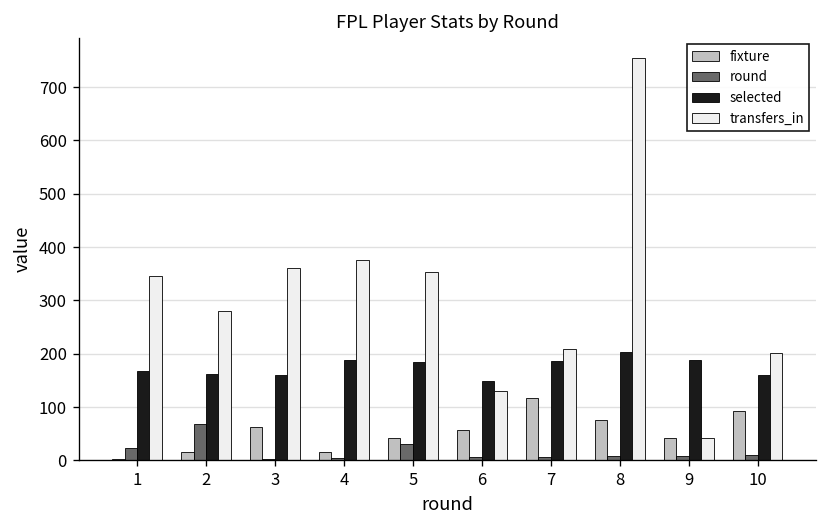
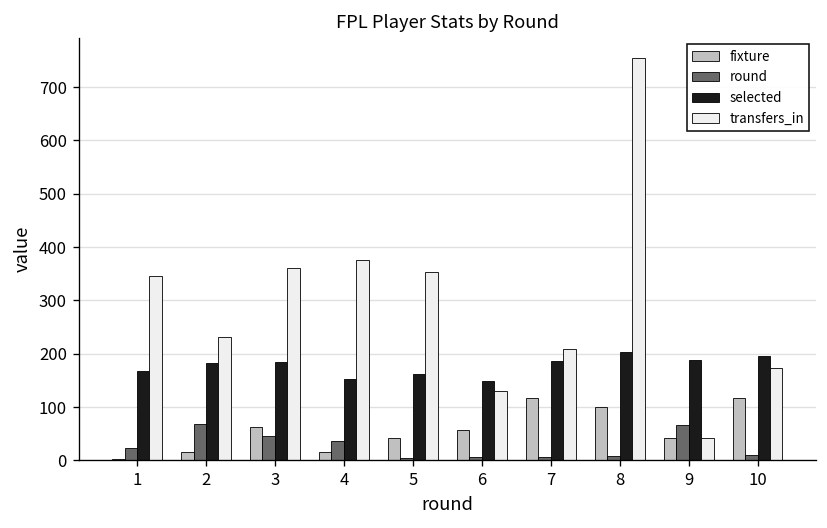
selected, 2: 160 -> 180
transfers_in, 2: 280 -> 230
round, 3: 0 -> 50
selected, 3: 160 -> 190
round, 4: 0 -> 40
selected, 4: 190 -> 150
round, 5: 30 -> 10
selected, 5: 190 -> 160
fixture, 8: 80 -> 100
round, 9: 10 -> 70
fixture, 10: 90 -> 120
selected, 10: 160 -> 200
transfers_in, 10: 200 -> 170
